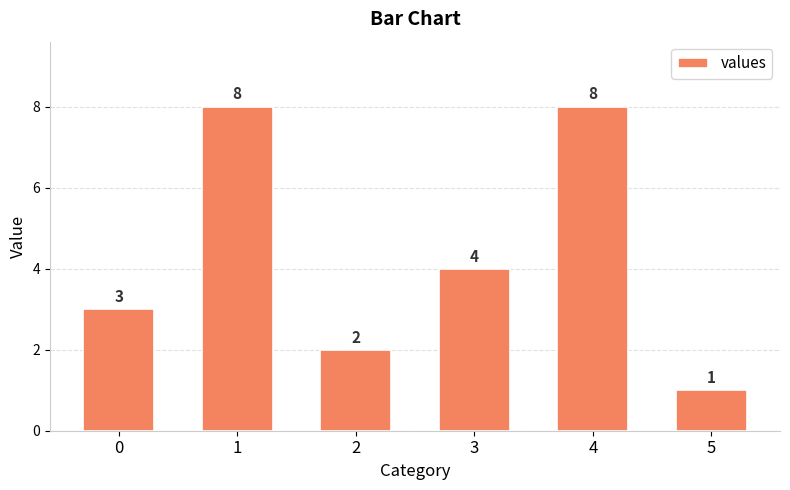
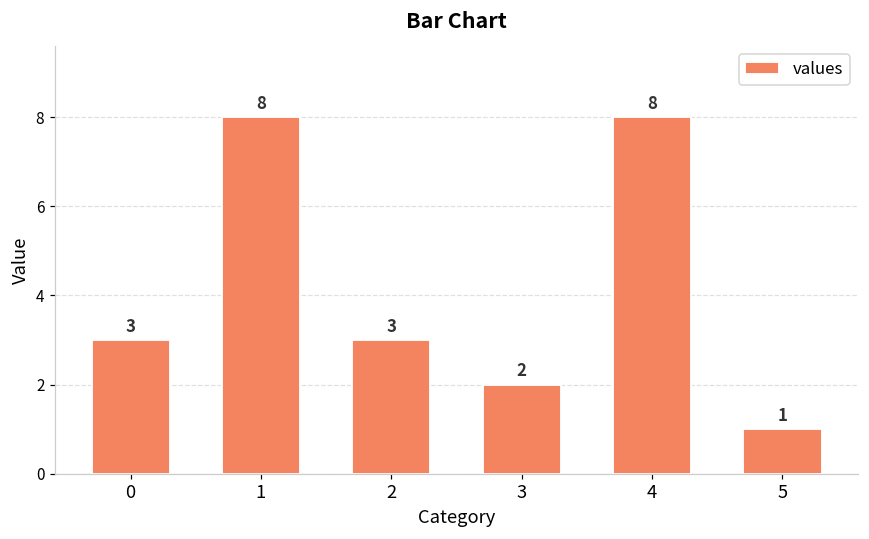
2: 2 -> 3
3: 4 -> 2
